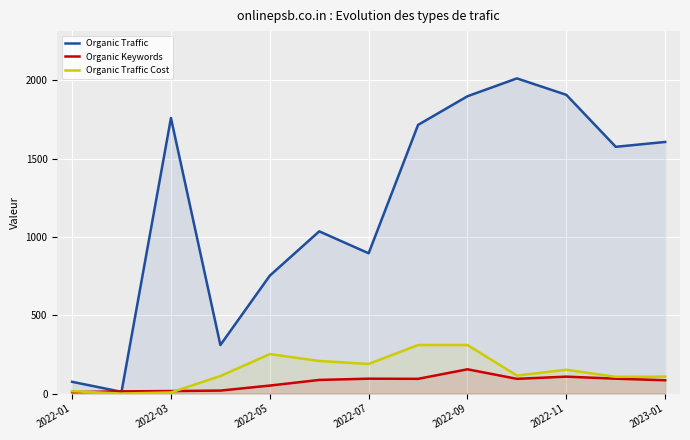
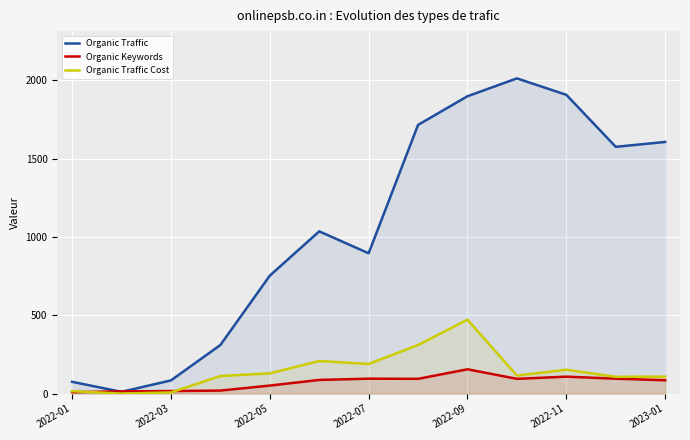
Organic Traffic, 2022-03: 1760 -> 80
Organic Traffic Cost, 2022-05: 250 -> 130
Organic Traffic Cost, 2022-09: 310 -> 470
